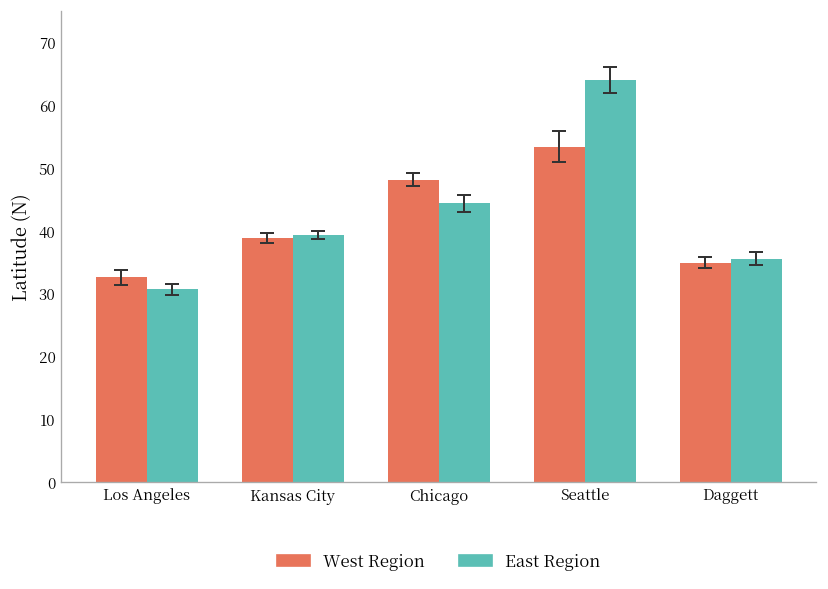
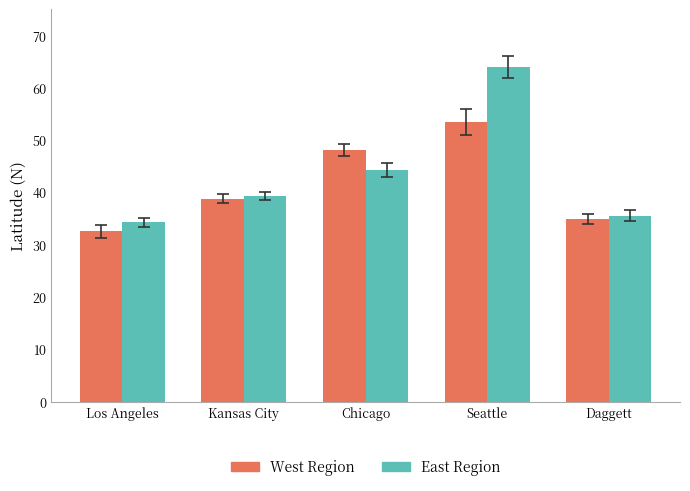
East Region, Los Angeles: 31 -> 34
